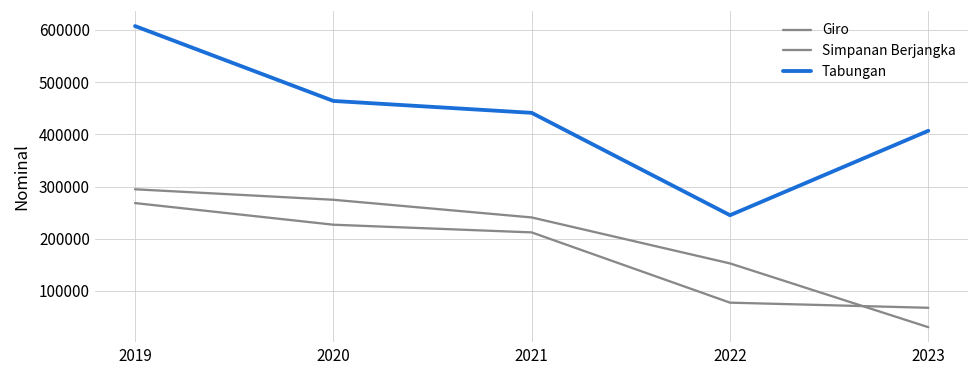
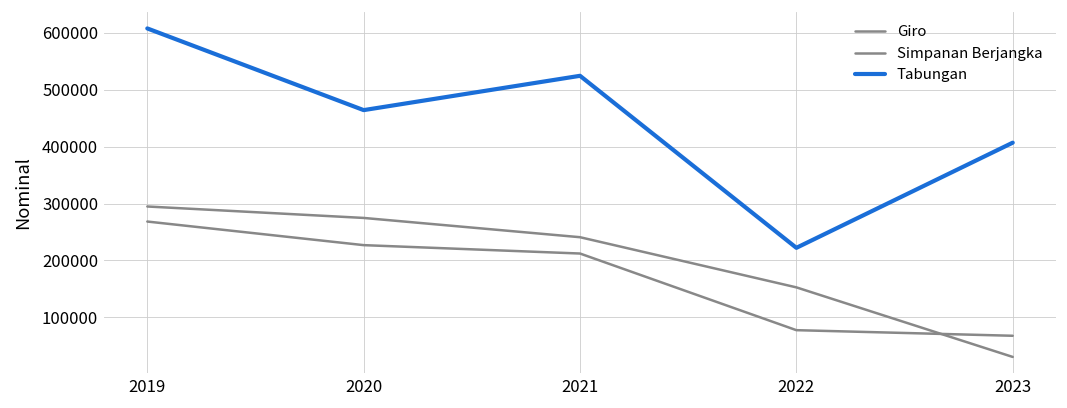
Tabungan, 2021: 440000 -> 520000
Tabungan, 2022: 250000 -> 220000
